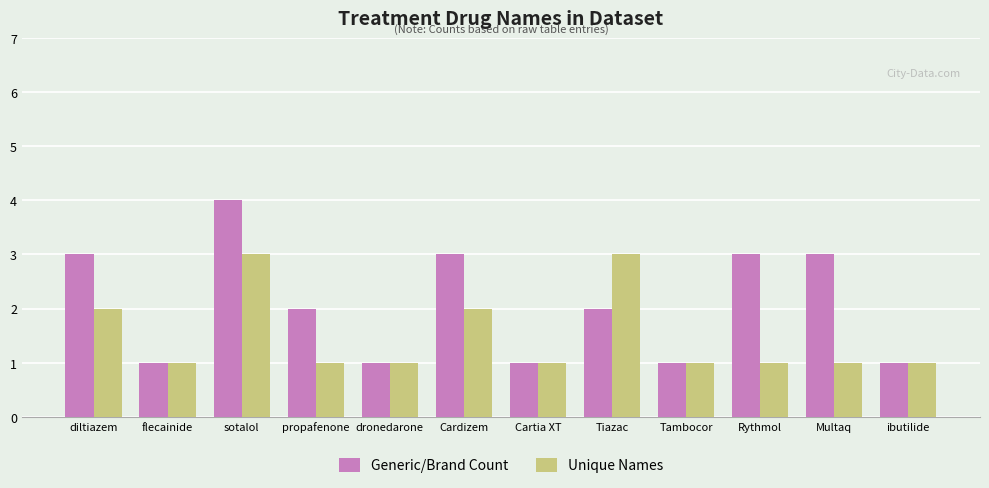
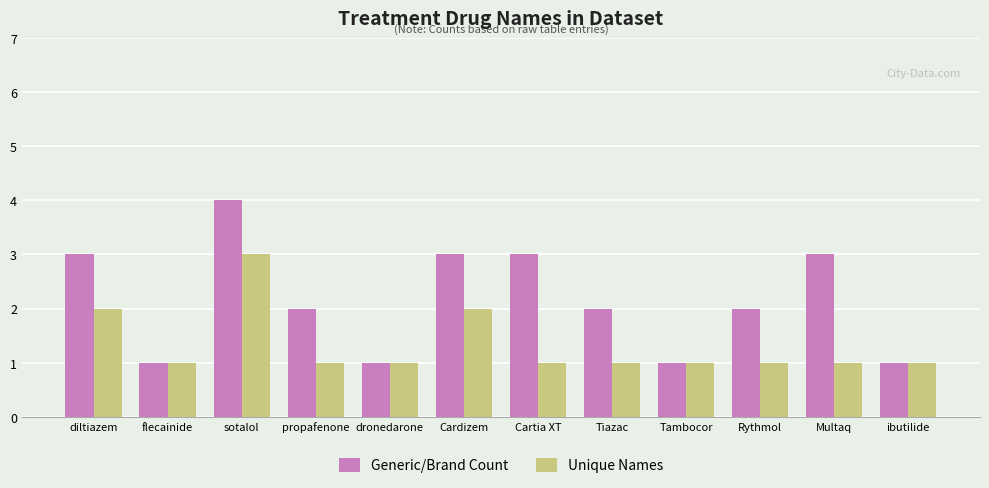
Generic/Brand Count, Cartia XT: 1 -> 3
Unique Names, Tiazac: 3 -> 1
Generic/Brand Count, Rythmol: 3 -> 2
